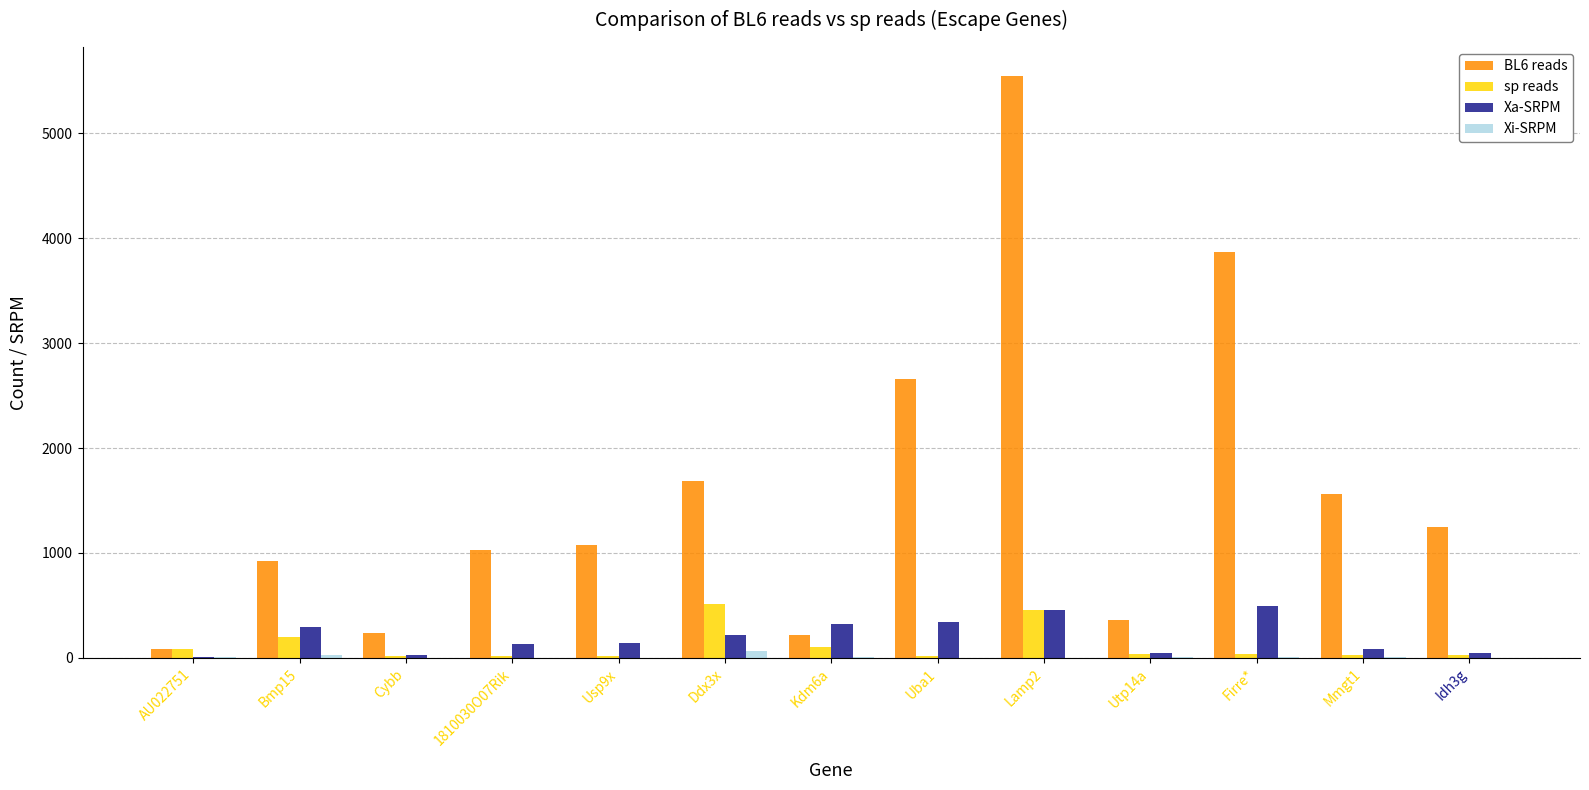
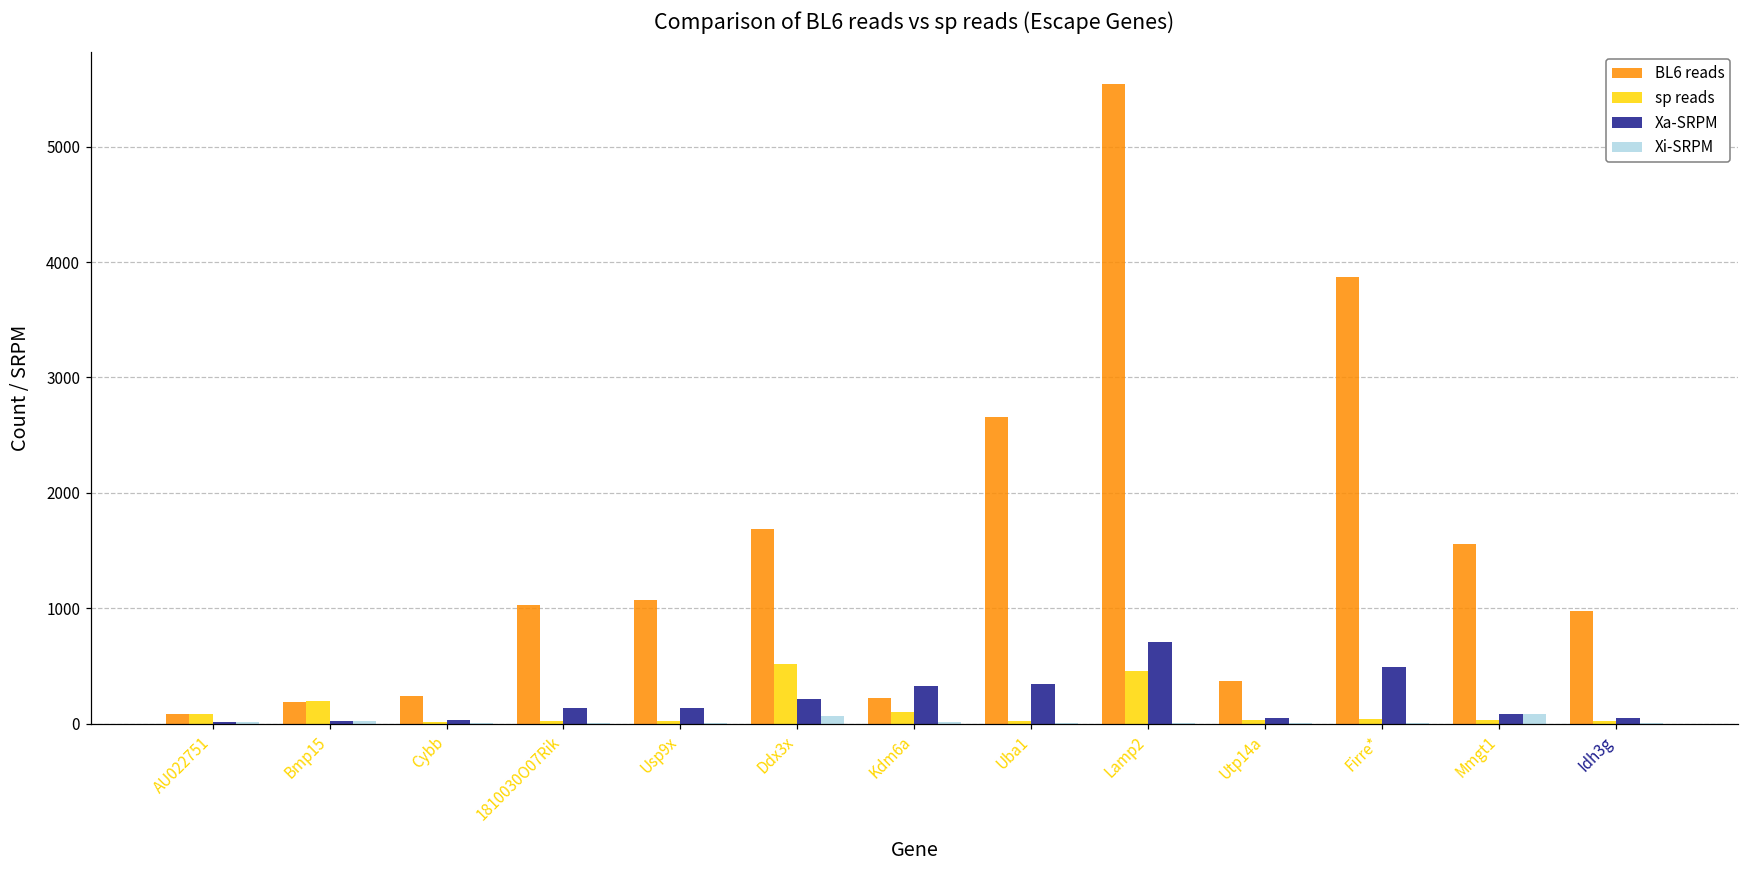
BL6 reads, Bmp15: 920 -> 190
Xa-SRPM, Bmp15: 290 -> 20
Xa-SRPM, Lamp2: 460 -> 710
Xi-SRPM, Mmgt1: 0 -> 90
BL6 reads, Idh3g: 1240 -> 980
